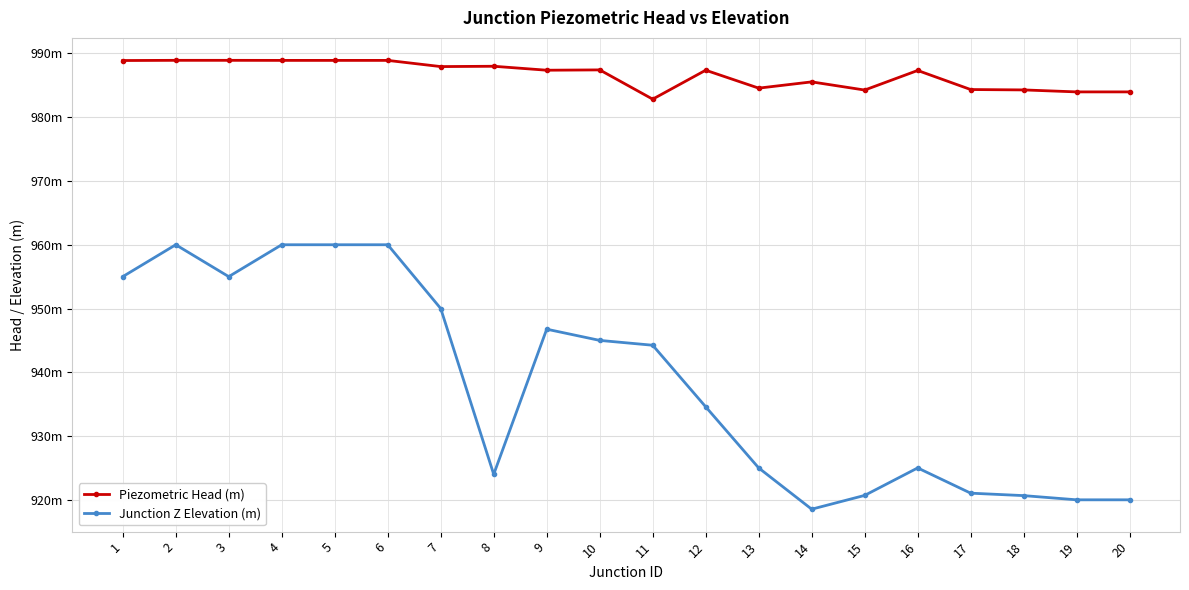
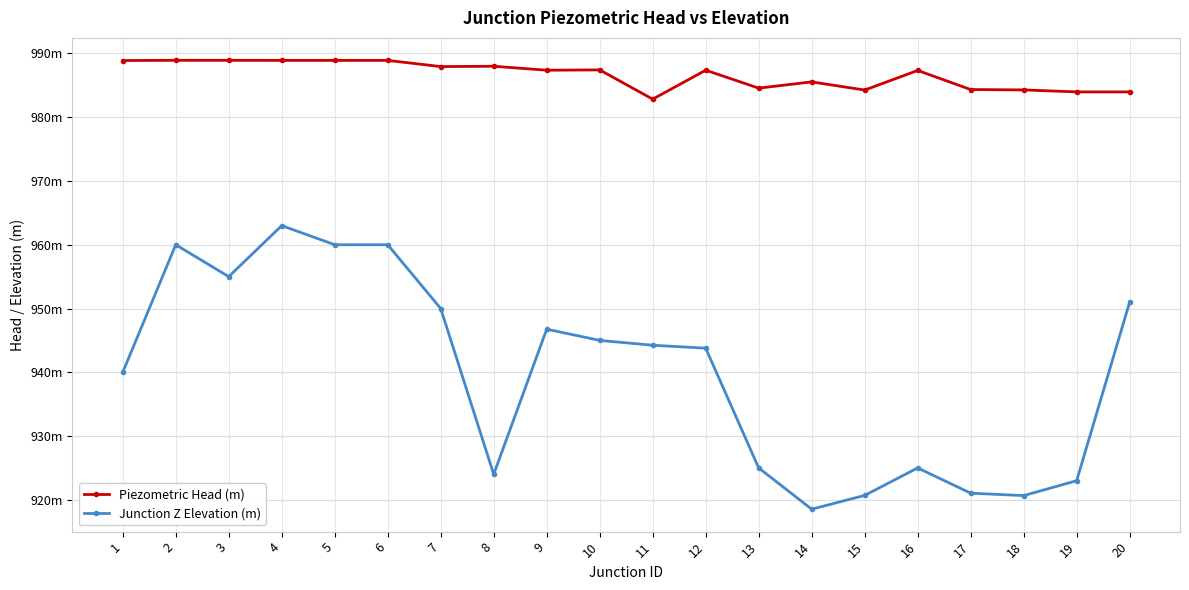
Junction Z Elevation (m), 1: 955m -> 940m
Junction Z Elevation (m), 4: 960m -> 963m
Junction Z Elevation (m), 12: 935m -> 944m
Junction Z Elevation (m), 19: 920m -> 923m
Junction Z Elevation (m), 20: 920m -> 951m
